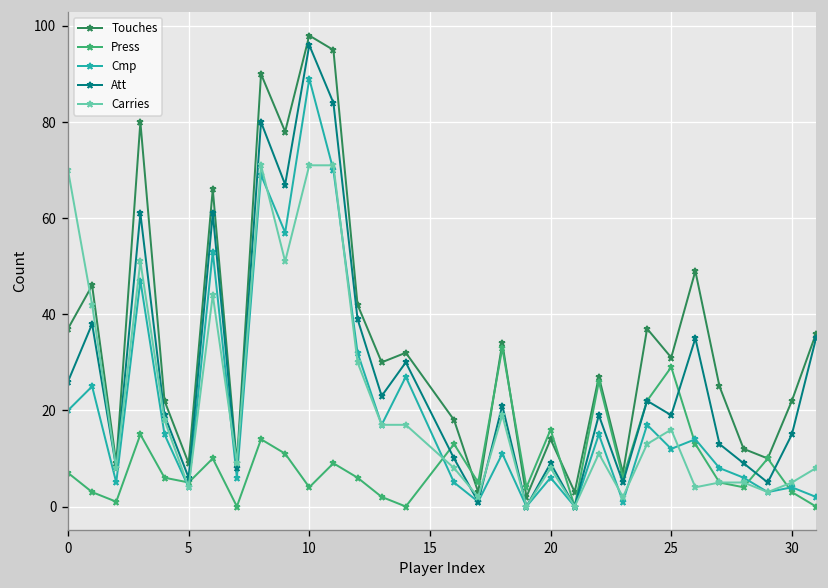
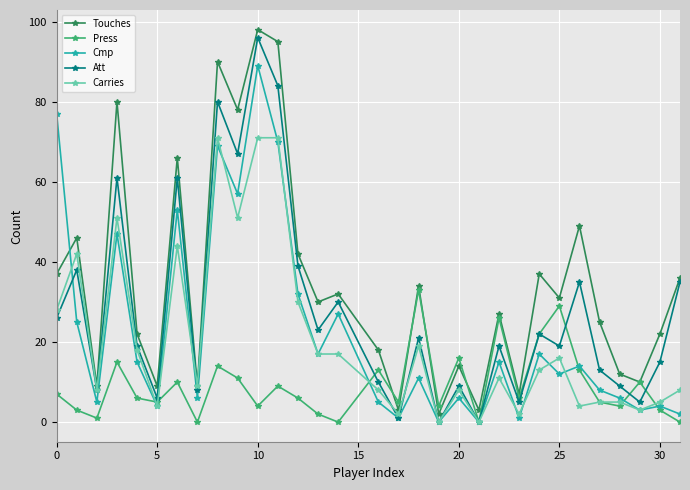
Cmp, 0: 20 -> 77
Carries, 0: 70 -> 28
